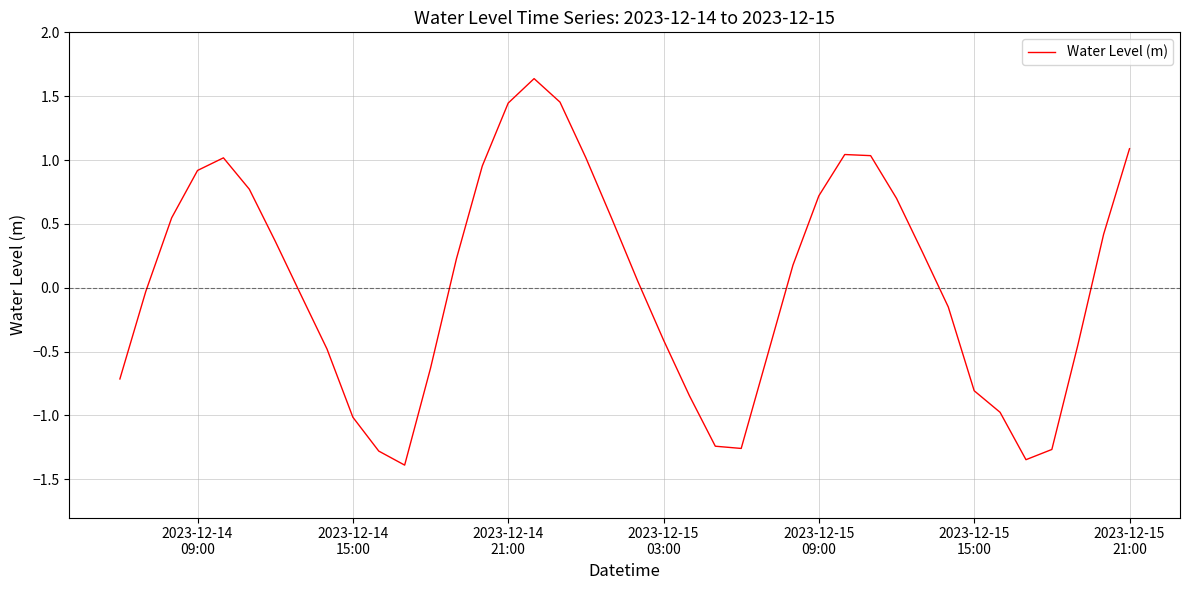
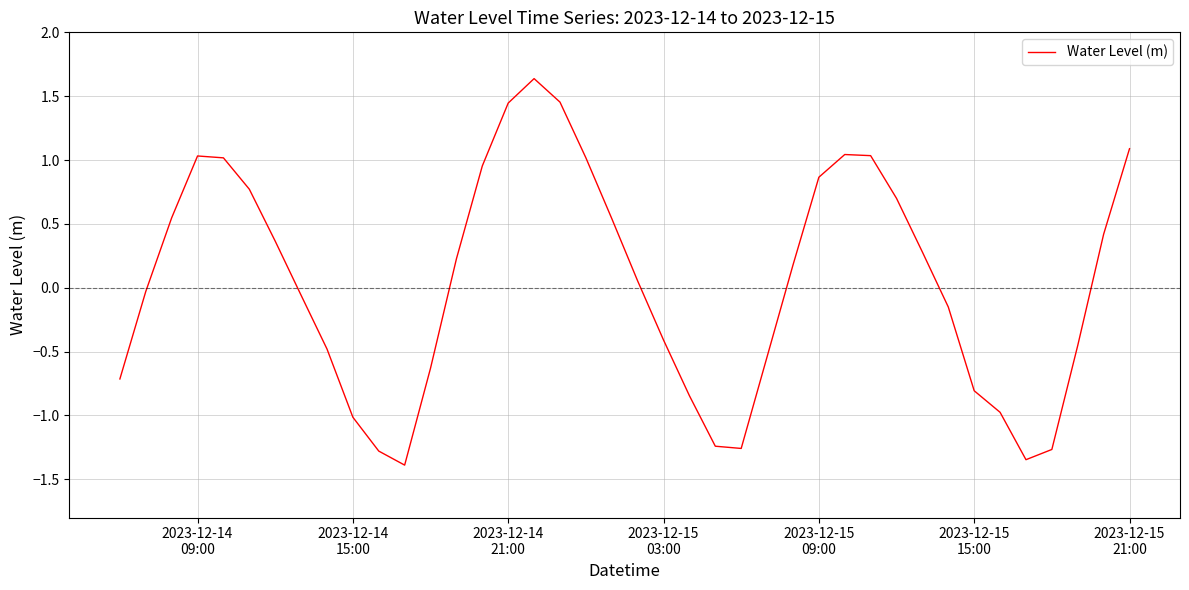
2023-12-14 09:00: 0.92 -> 1.03
2023-12-15 09:00: 0.72 -> 0.87
